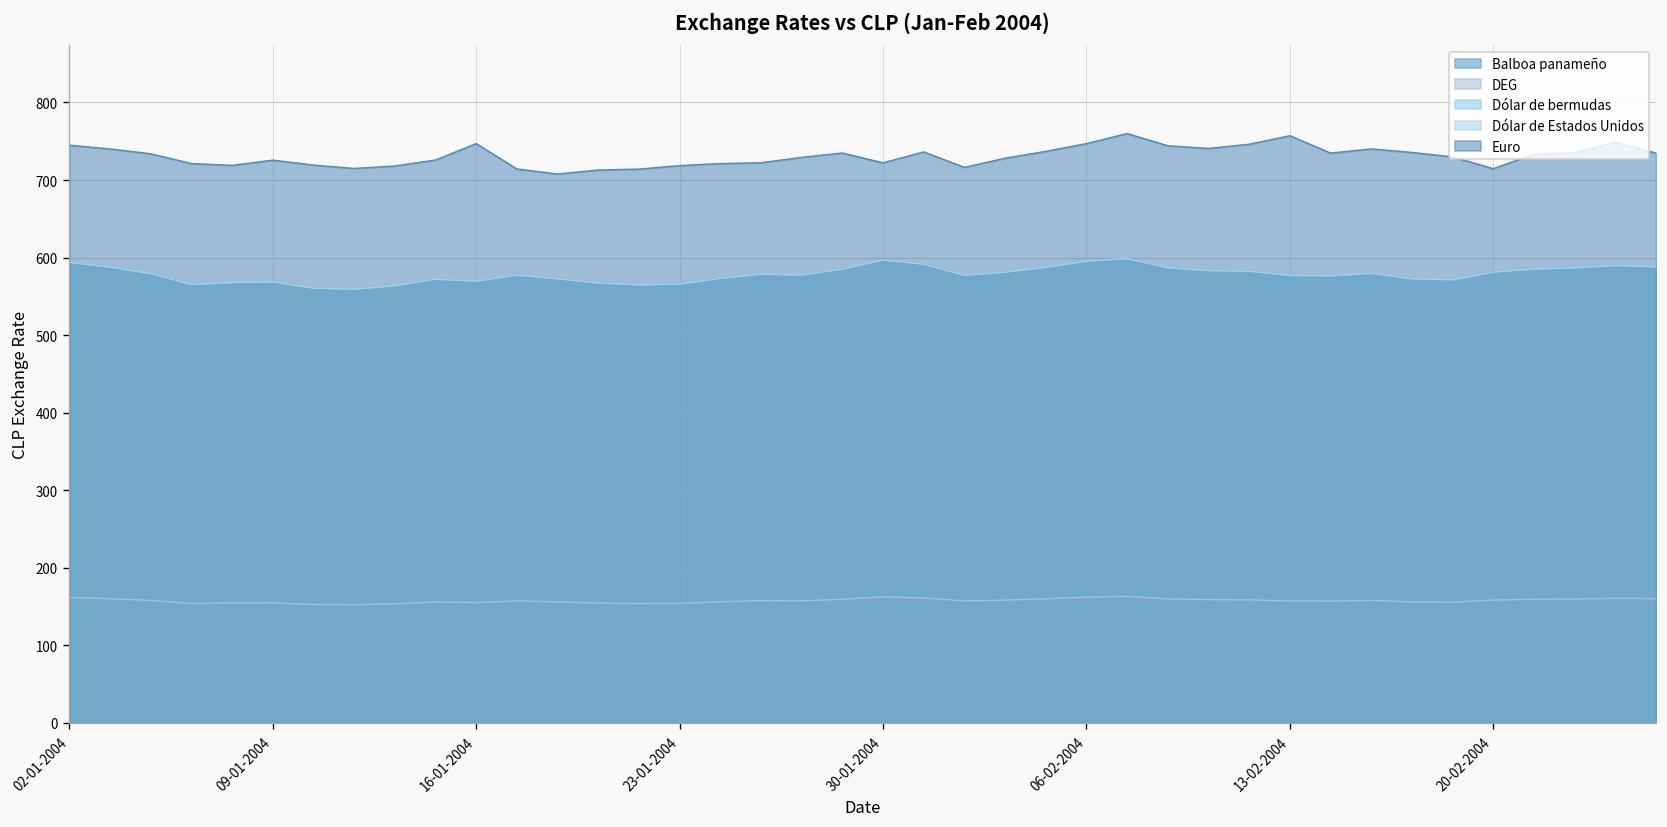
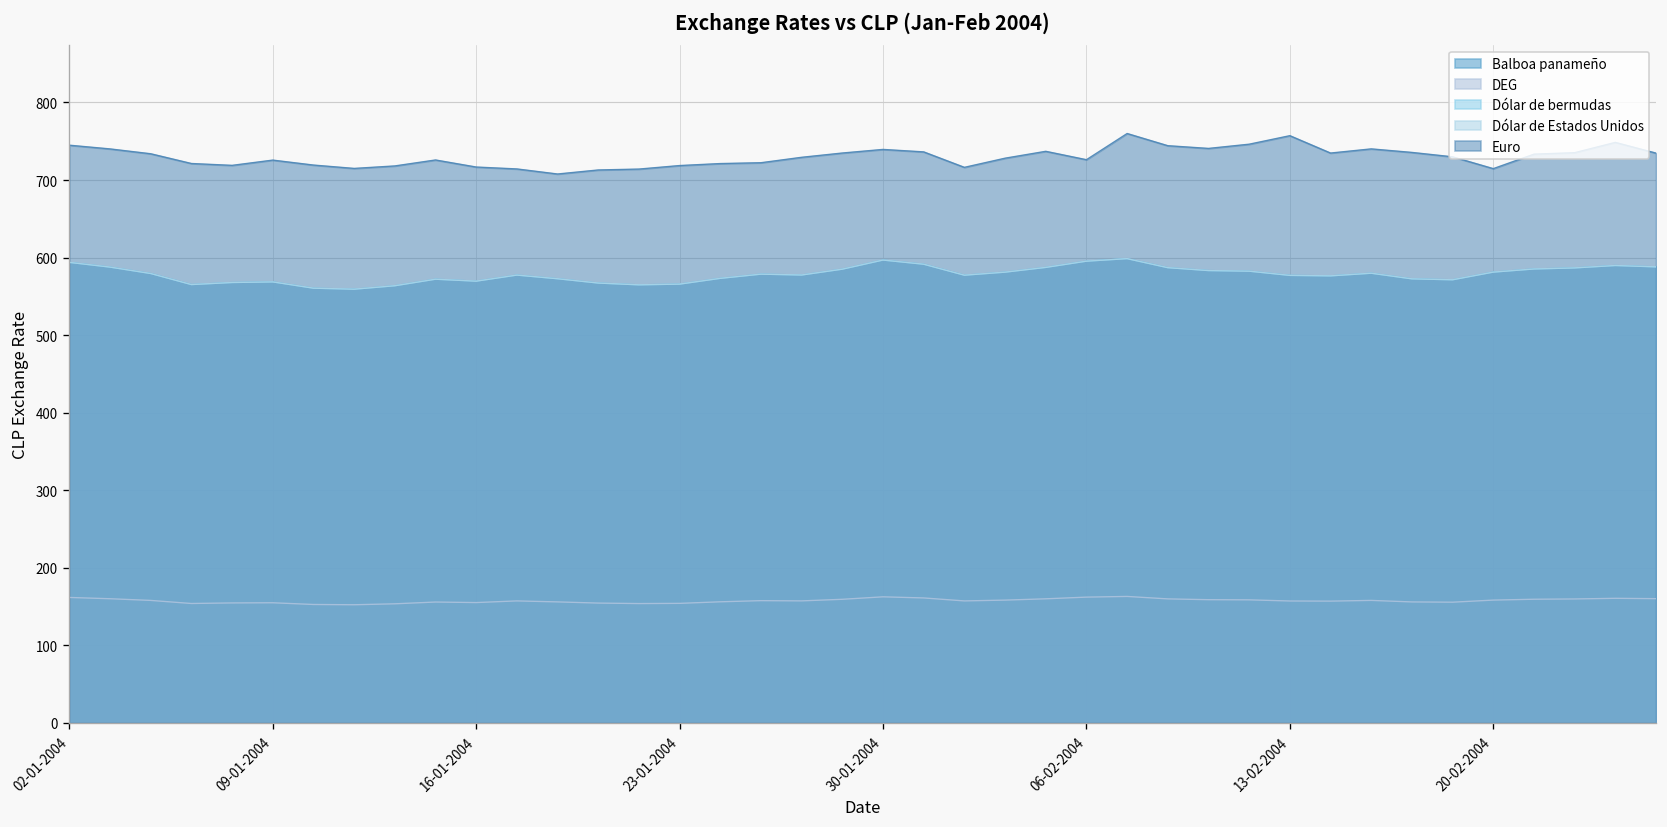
Euro, 16-01-2004: 750 -> 720
Euro, 30-01-2004: 720 -> 740
Euro, 06-02-2004: 750 -> 730
